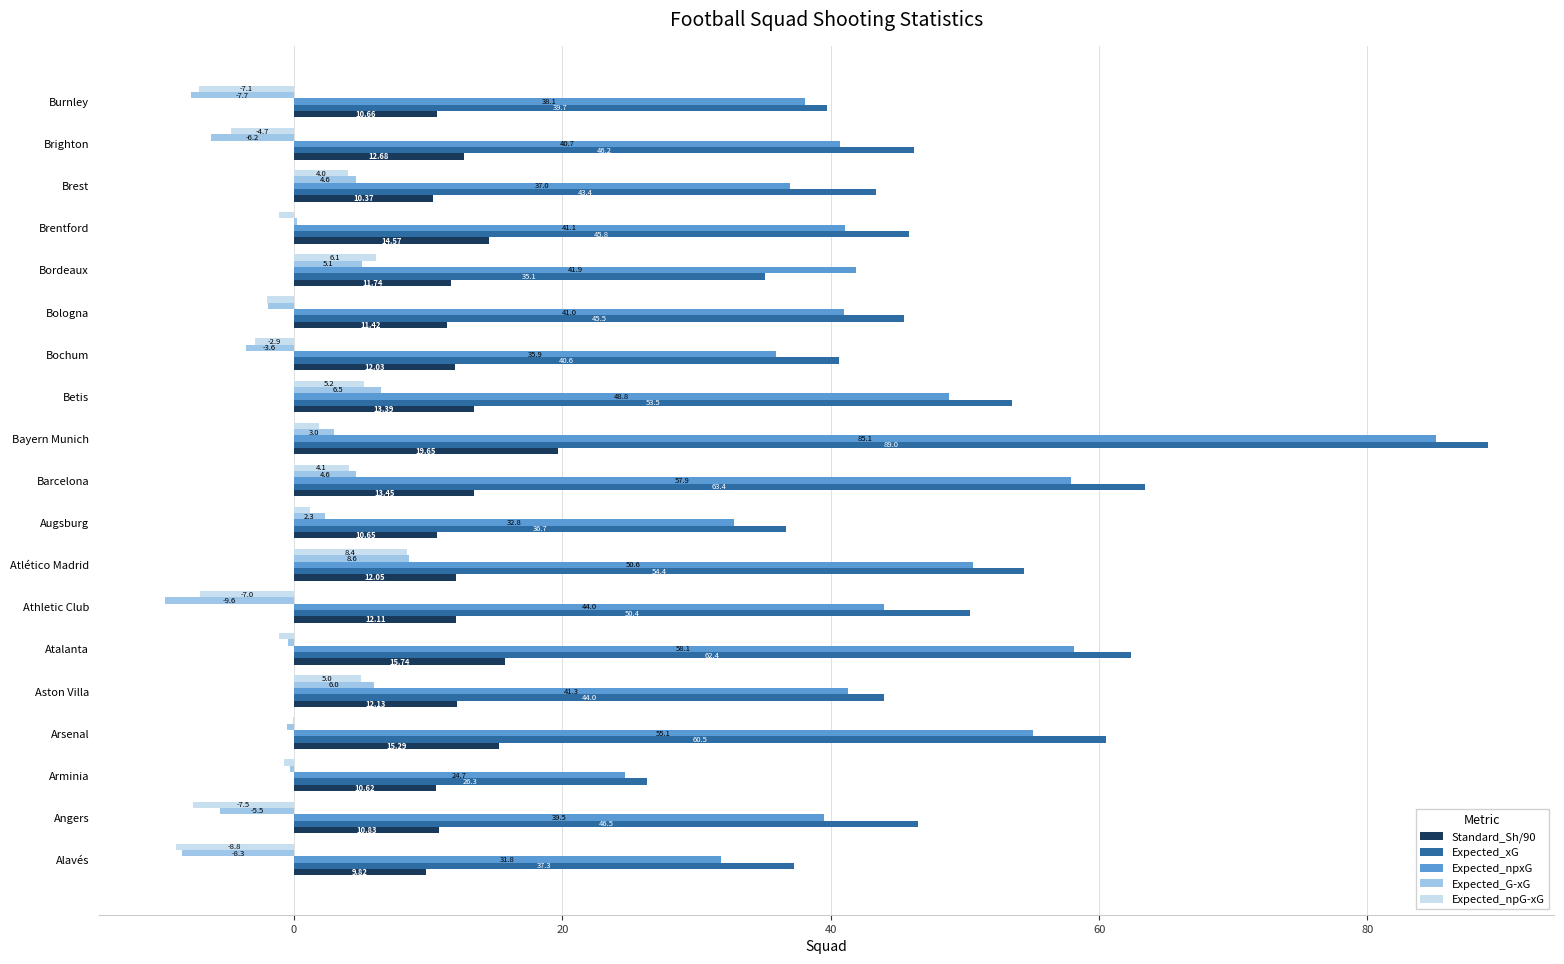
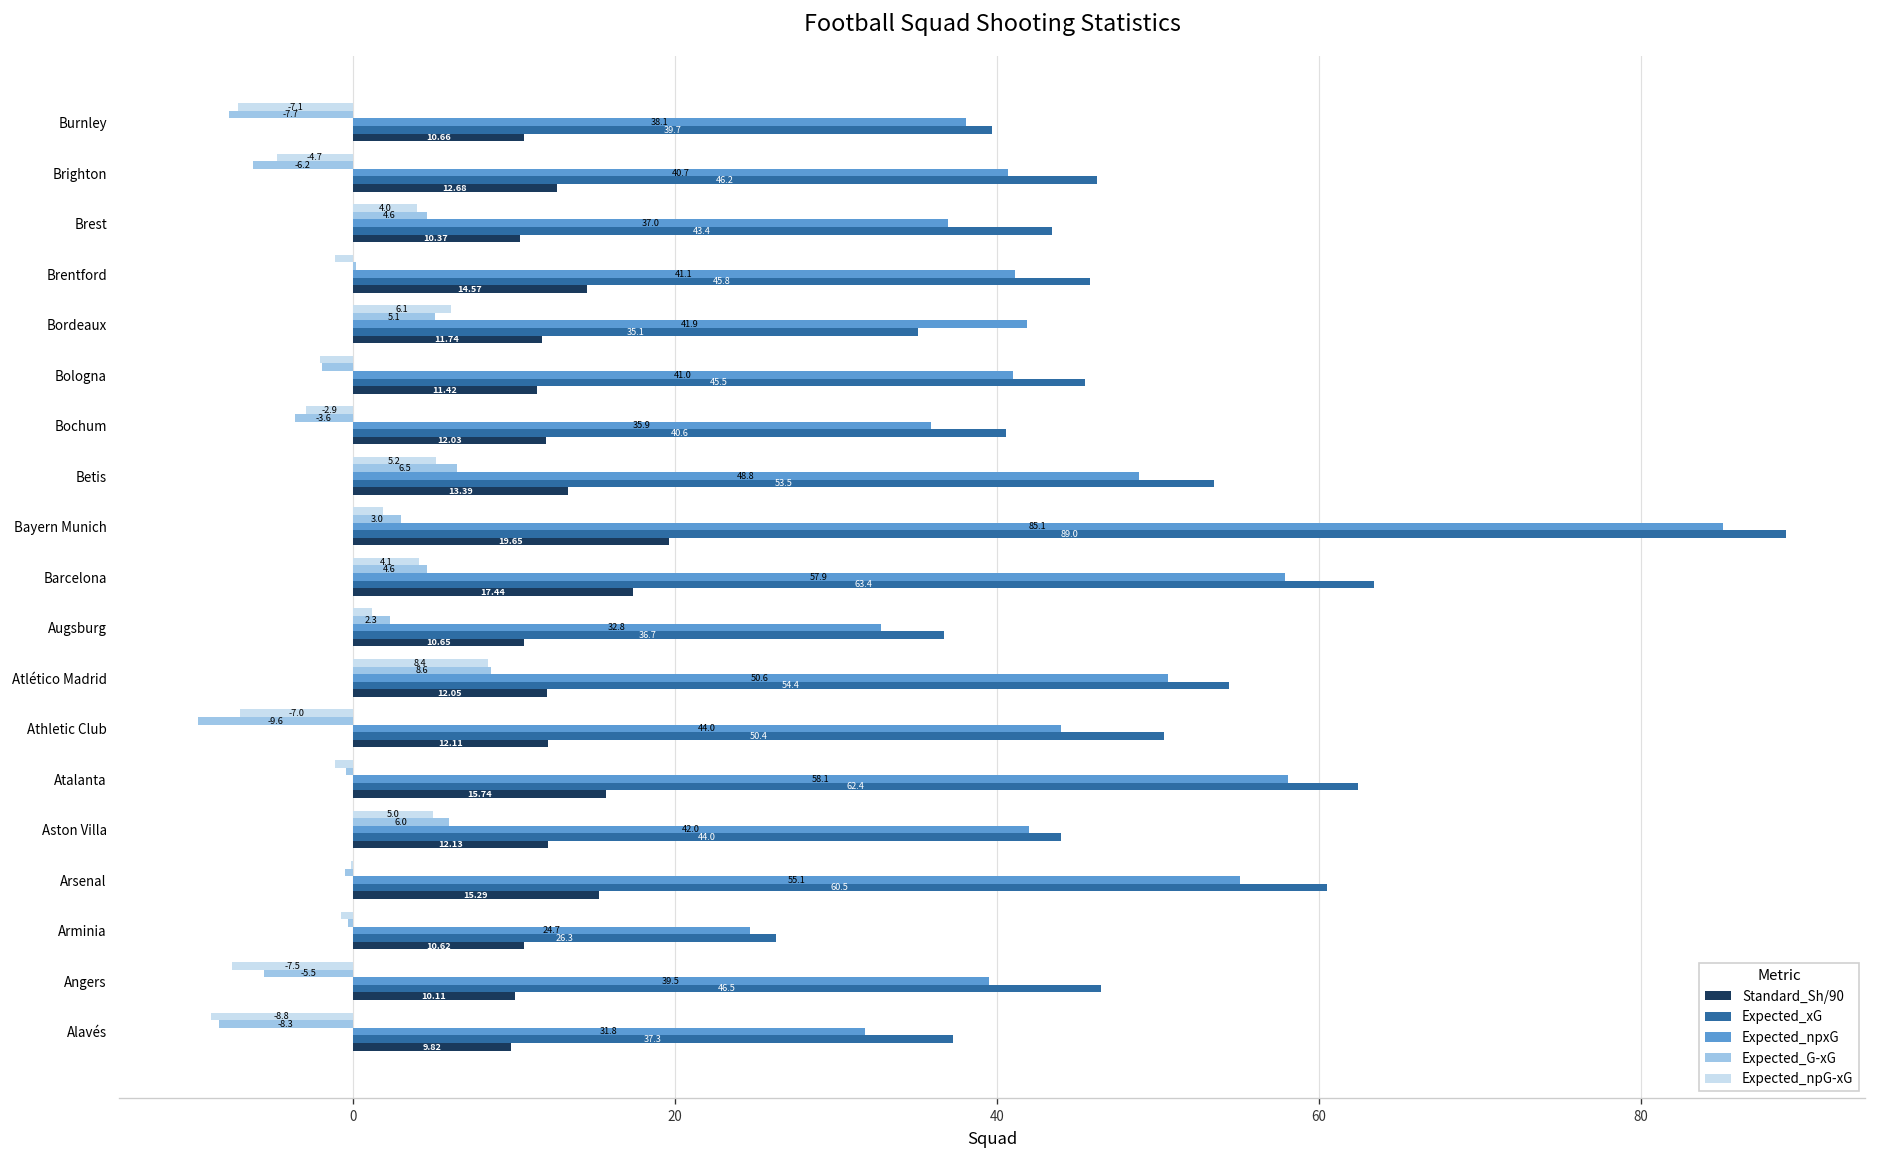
Standard_Sh/90, Barcelona: 13.45 -> 17.44
Expected_npxG, Aston Villa: 41.3 -> 42.0
Standard_Sh/90, Angers: 10.83 -> 10.11
